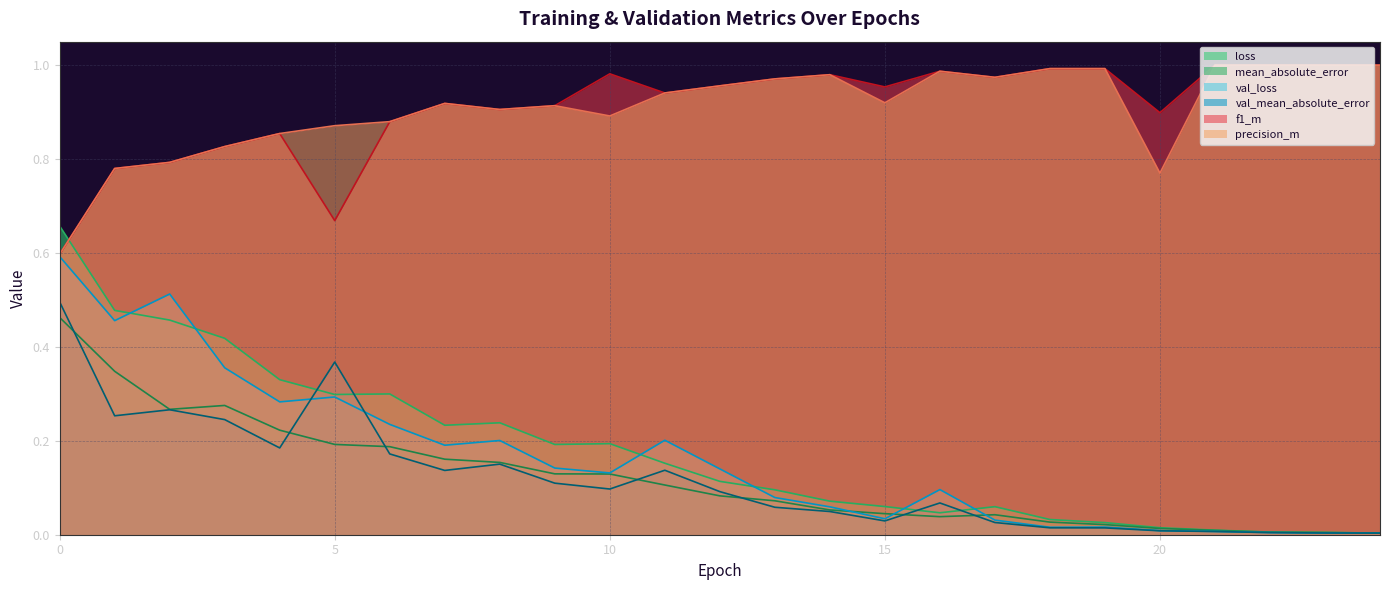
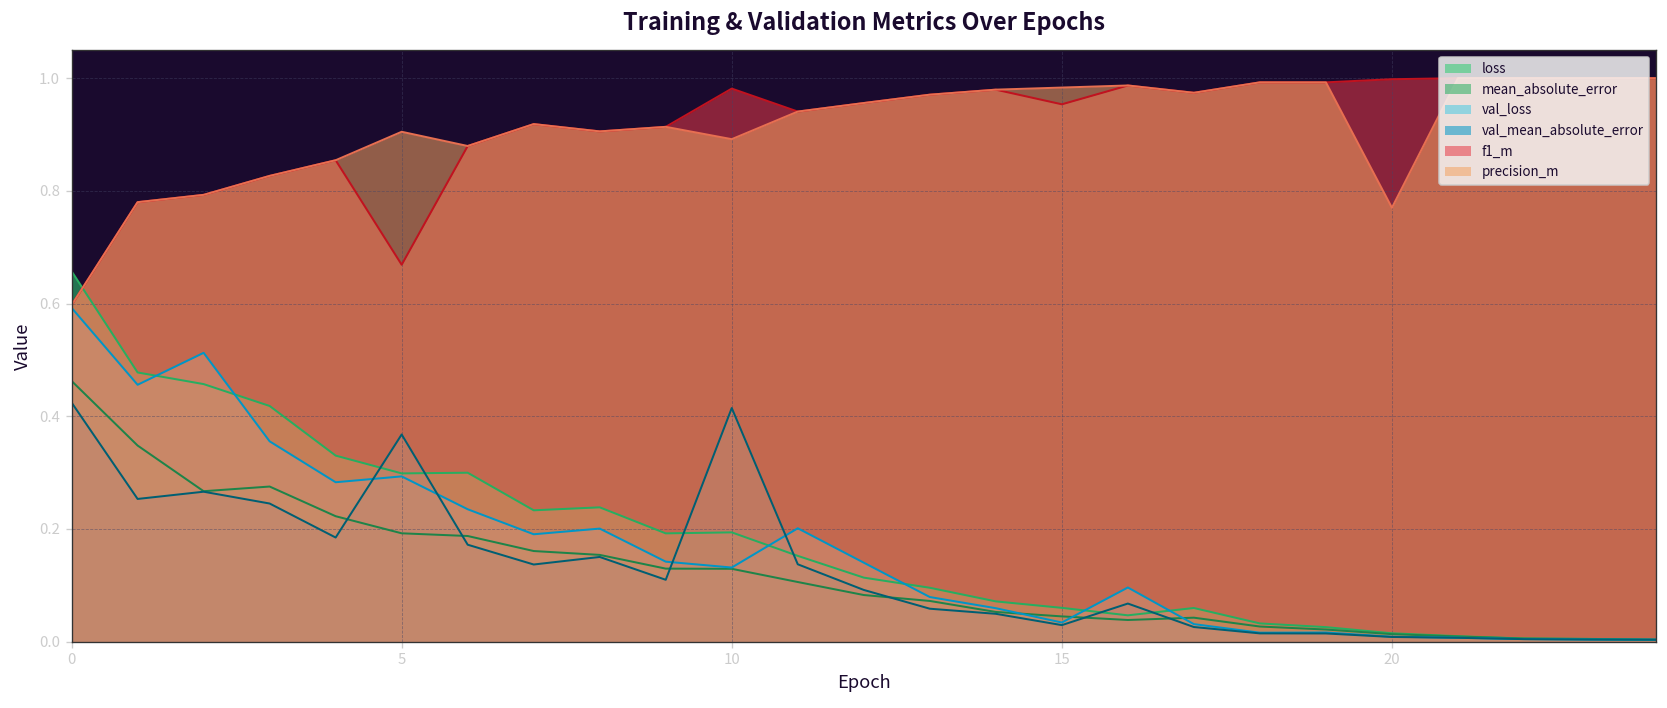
val_mean_absolute_error, 0: 0.50 -> 0.42
precision_m, 5: 0.87 -> 0.90
val_mean_absolute_error, 10: 0.10 -> 0.41
precision_m, 15: 0.92 -> 0.98
f1_m, 20: 0.90 -> 1.00
